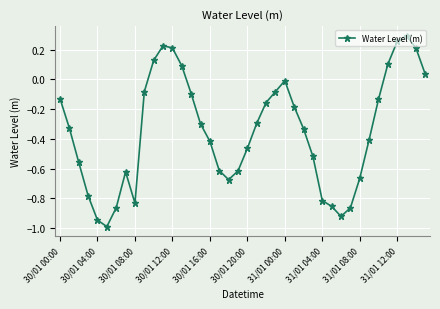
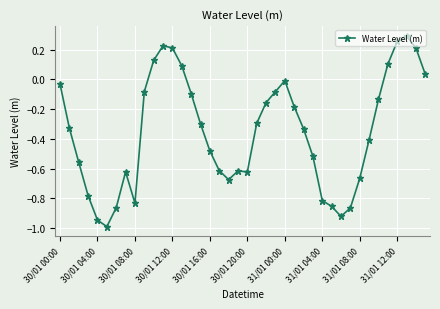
30/01 00:00: -0.13 -> -0.03
30/01 16:00: -0.42 -> -0.48
30/01 20:00: -0.46 -> -0.62
